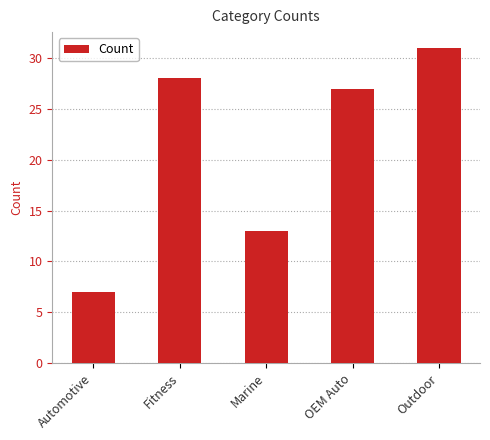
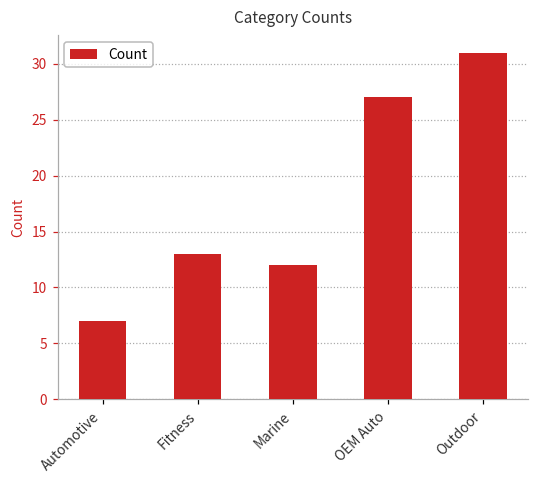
Fitness: 28 -> 13
Marine: 13 -> 12
